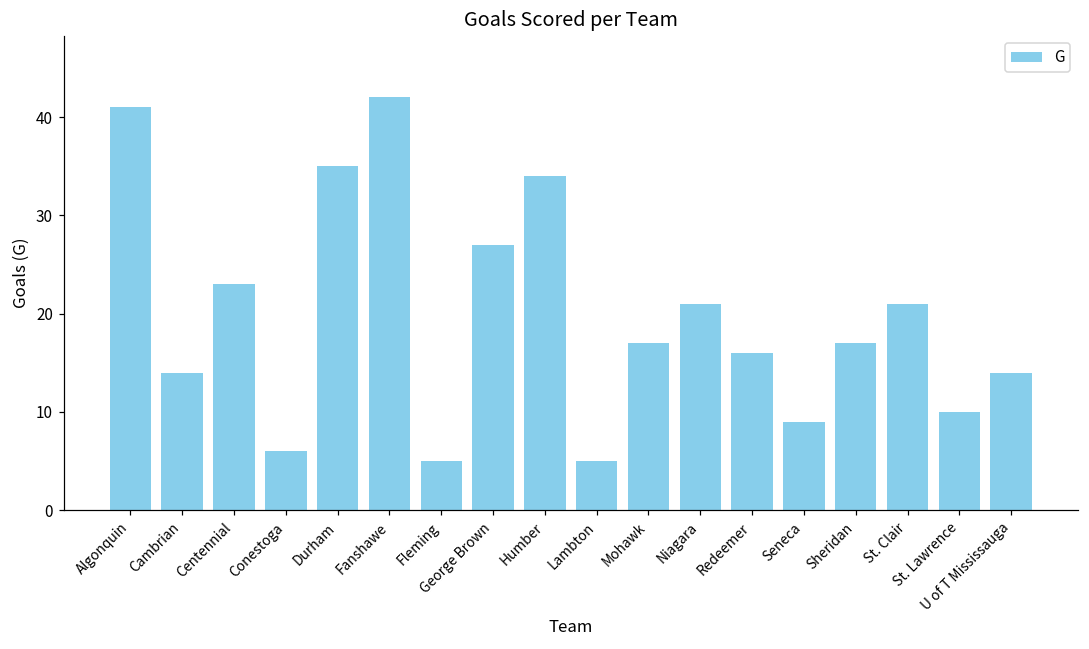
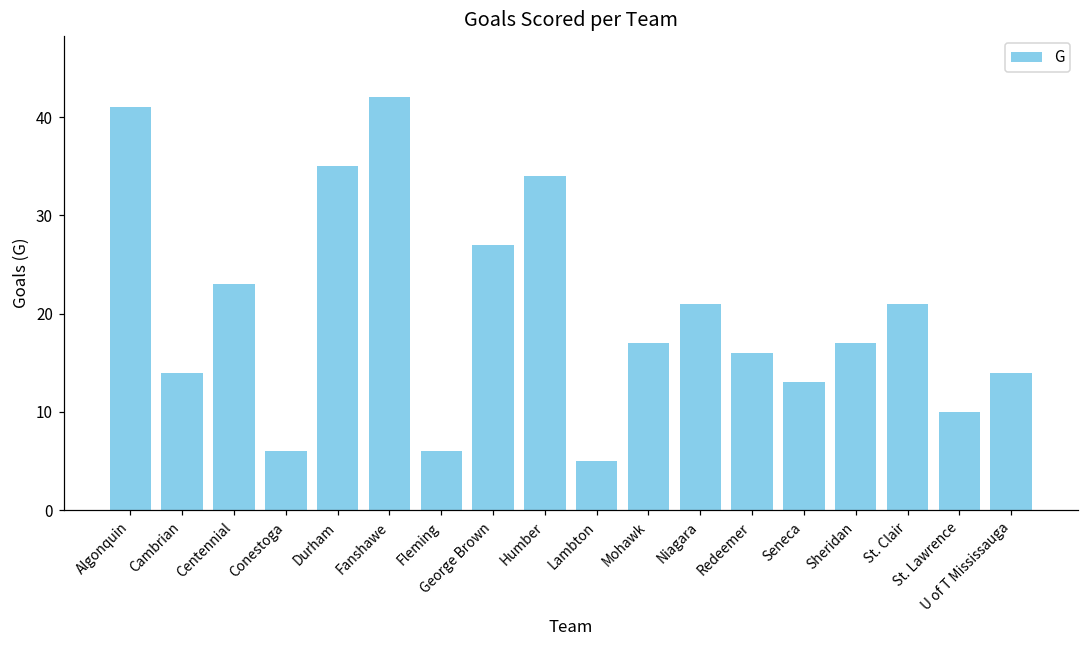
Fleming: 5 -> 6
Seneca: 9 -> 13
